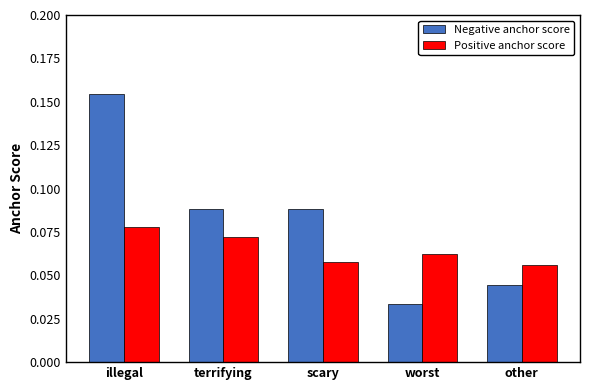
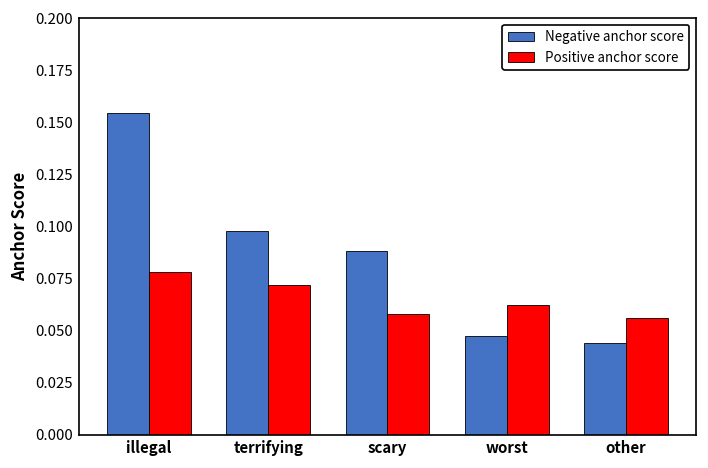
Negative anchor score, terrifying: 0.088 -> 0.098
Negative anchor score, worst: 0.033 -> 0.047
